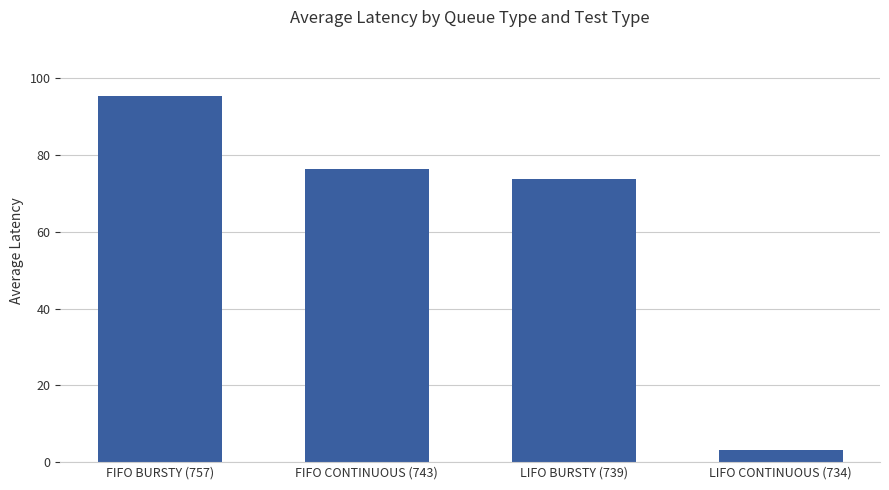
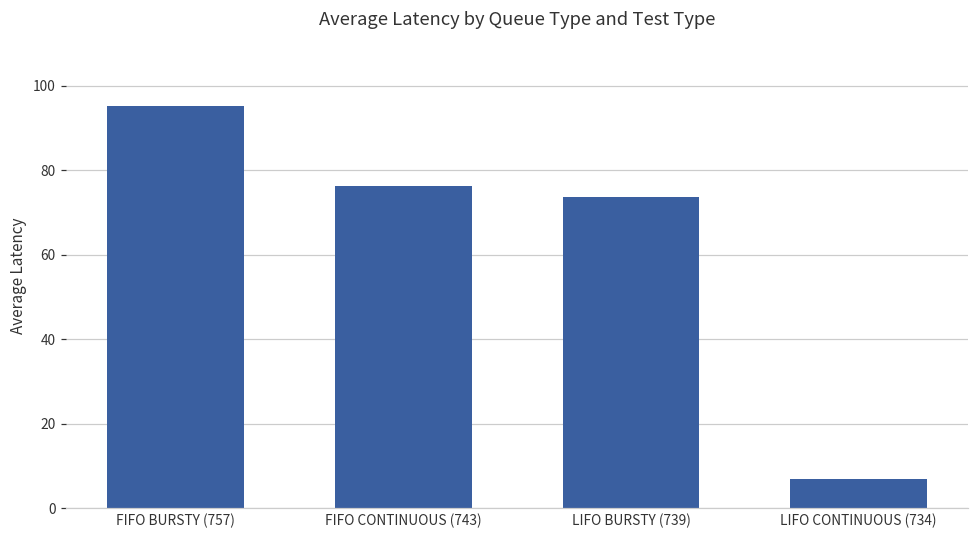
LIFO CONTINUOUS (734): 3 -> 7
